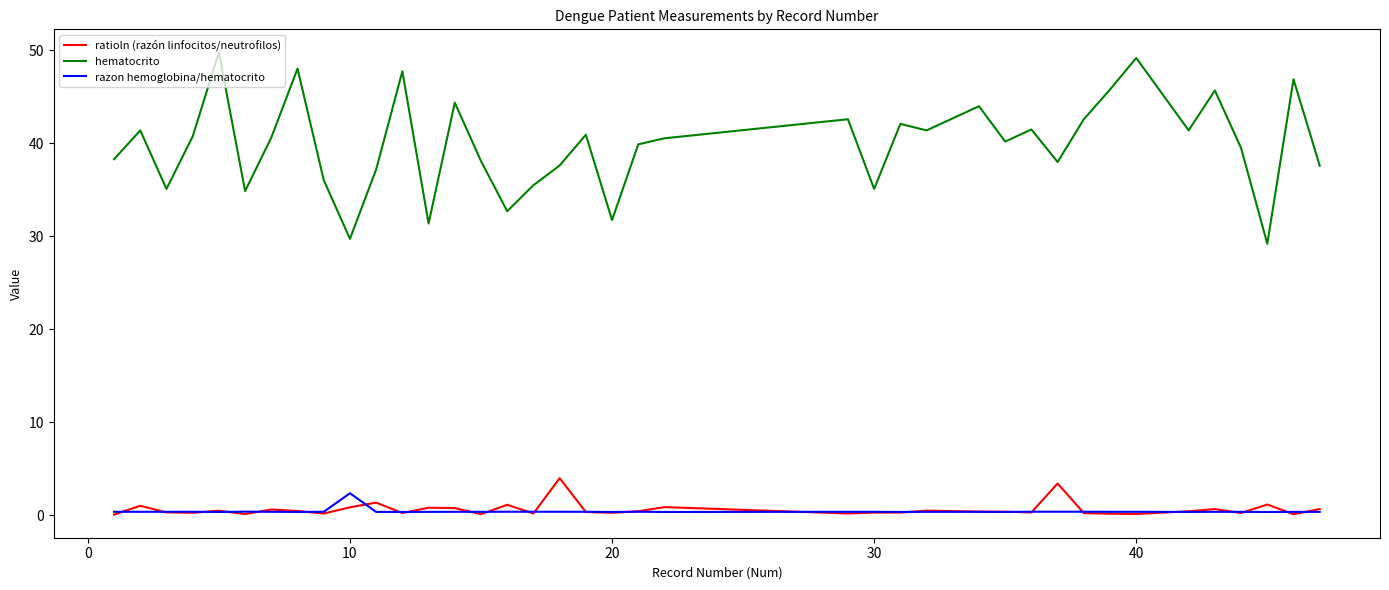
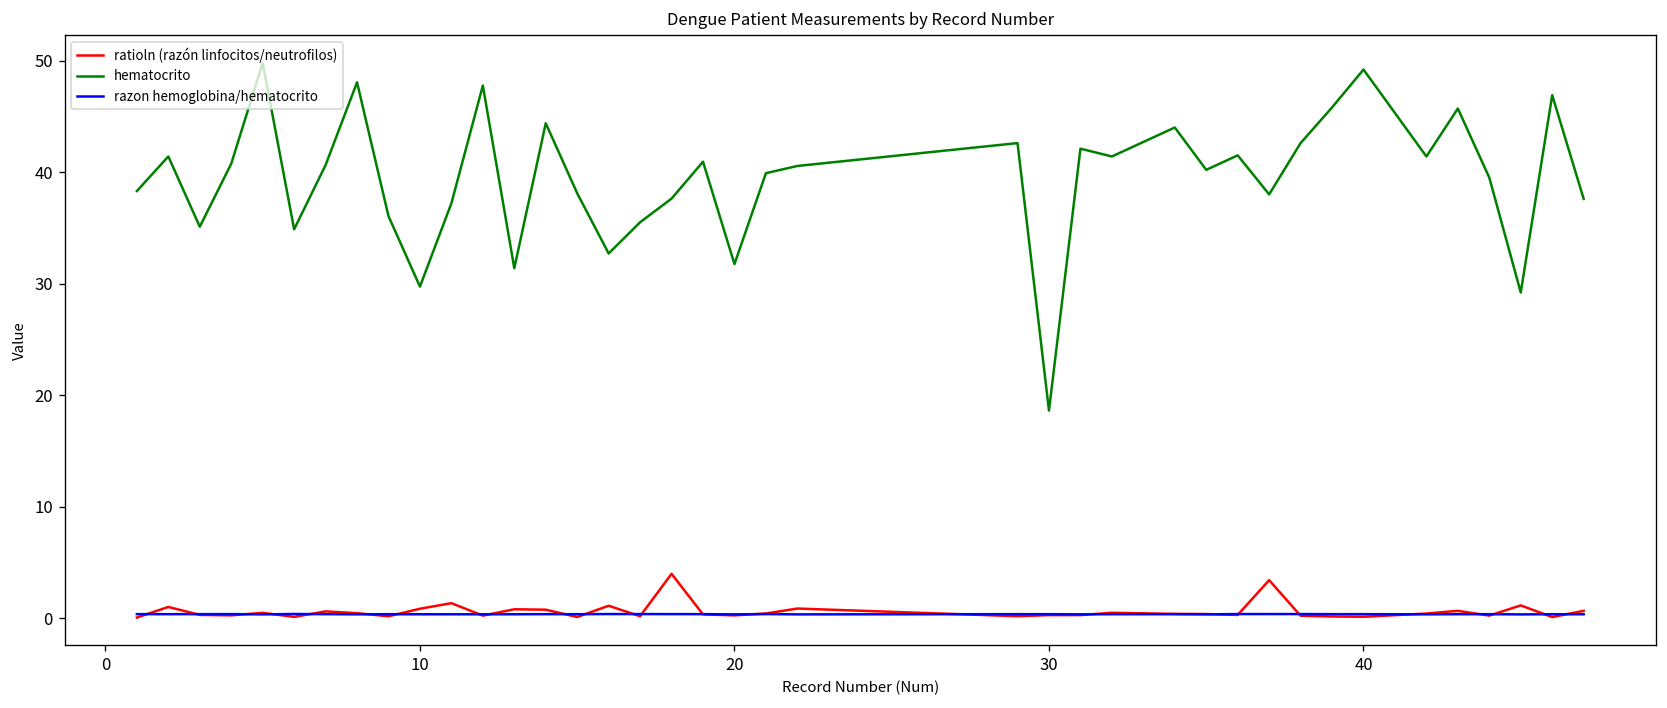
razon hemoglobina/hematocrito, 10: 2 -> 0
hematocrito, 30: 35 -> 19
